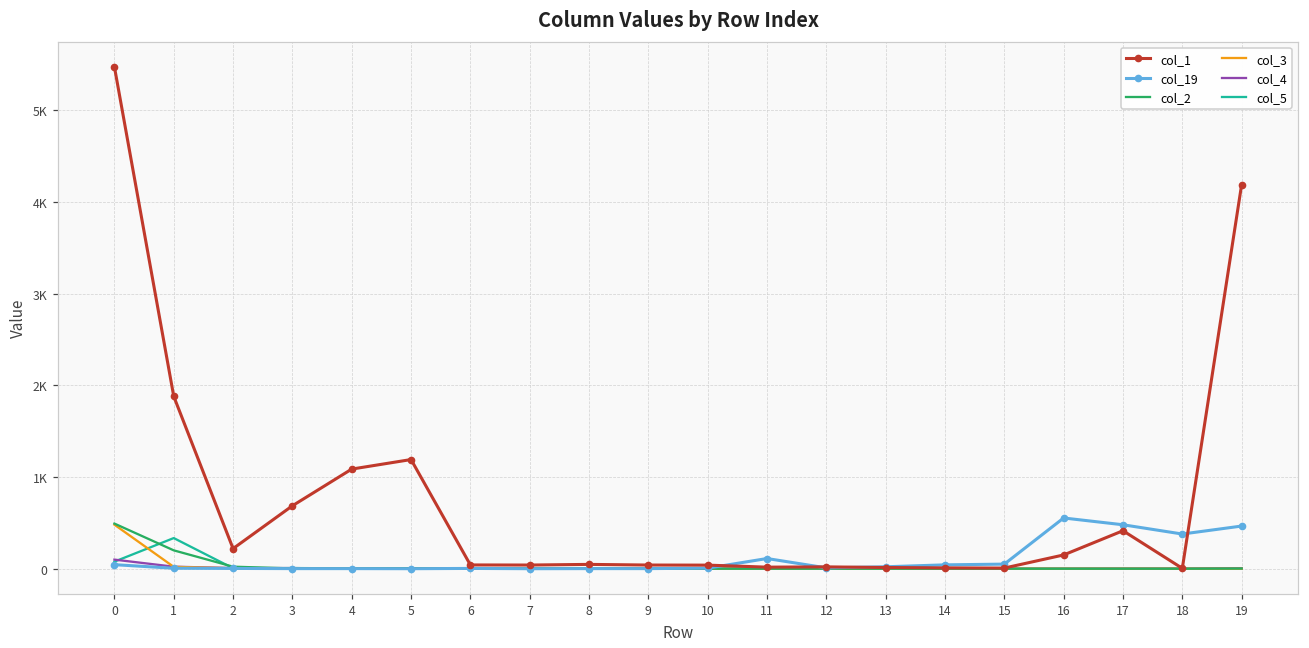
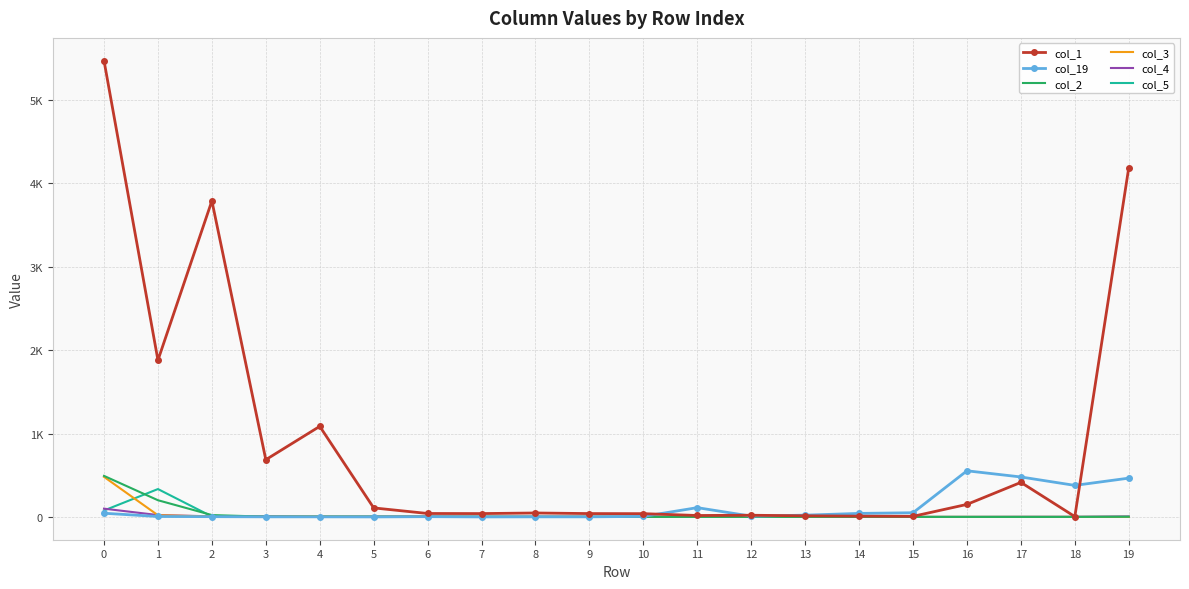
col_1, 2: 200 -> 3800
col_1, 5: 1200 -> 100
